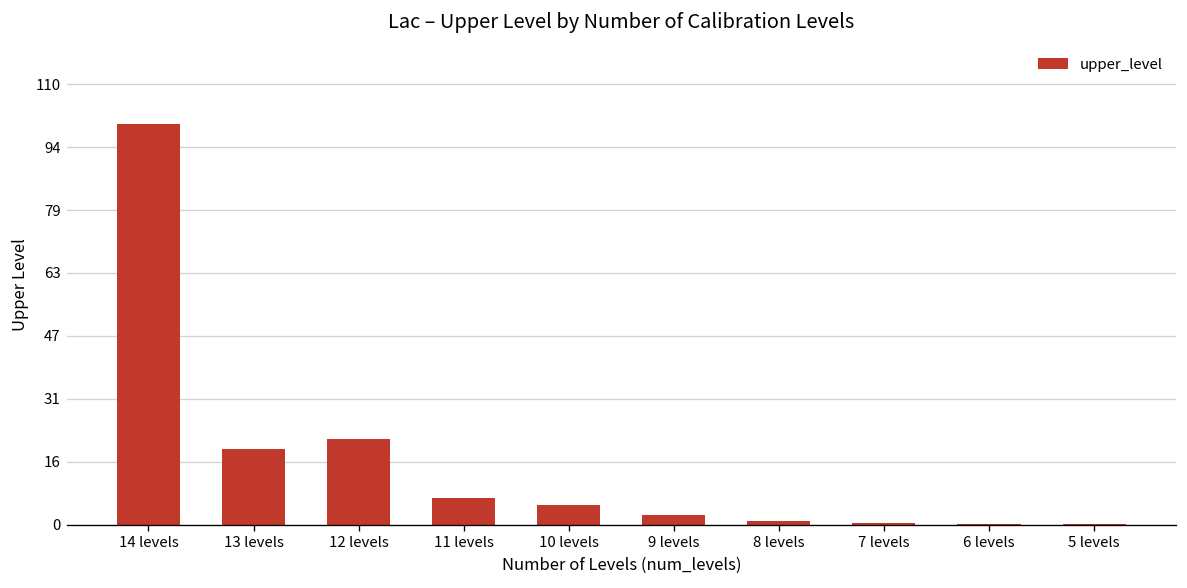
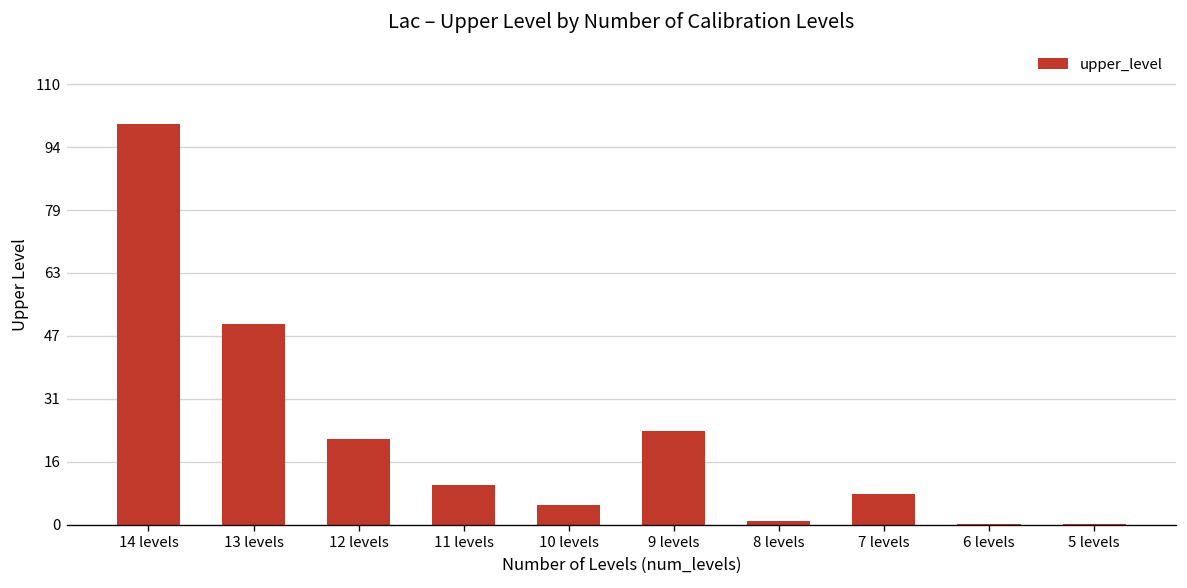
13 levels: 19 -> 50
11 levels: 7 -> 10
9 levels: 3 -> 23
7 levels: 1 -> 8
